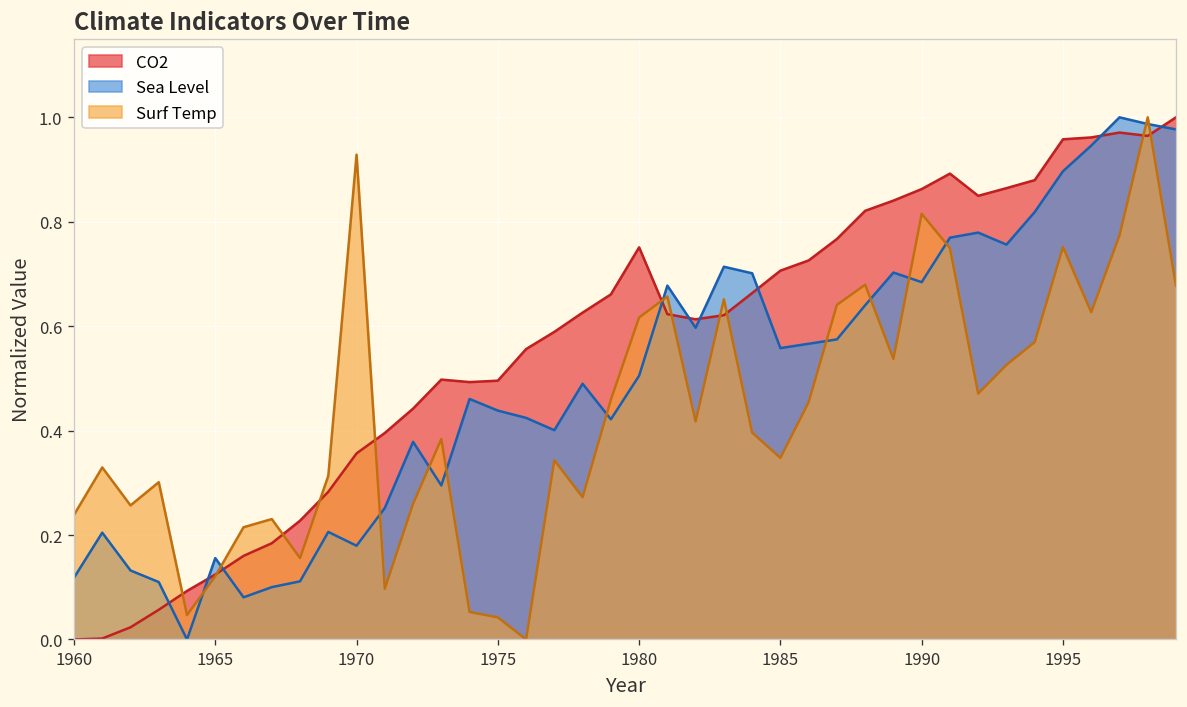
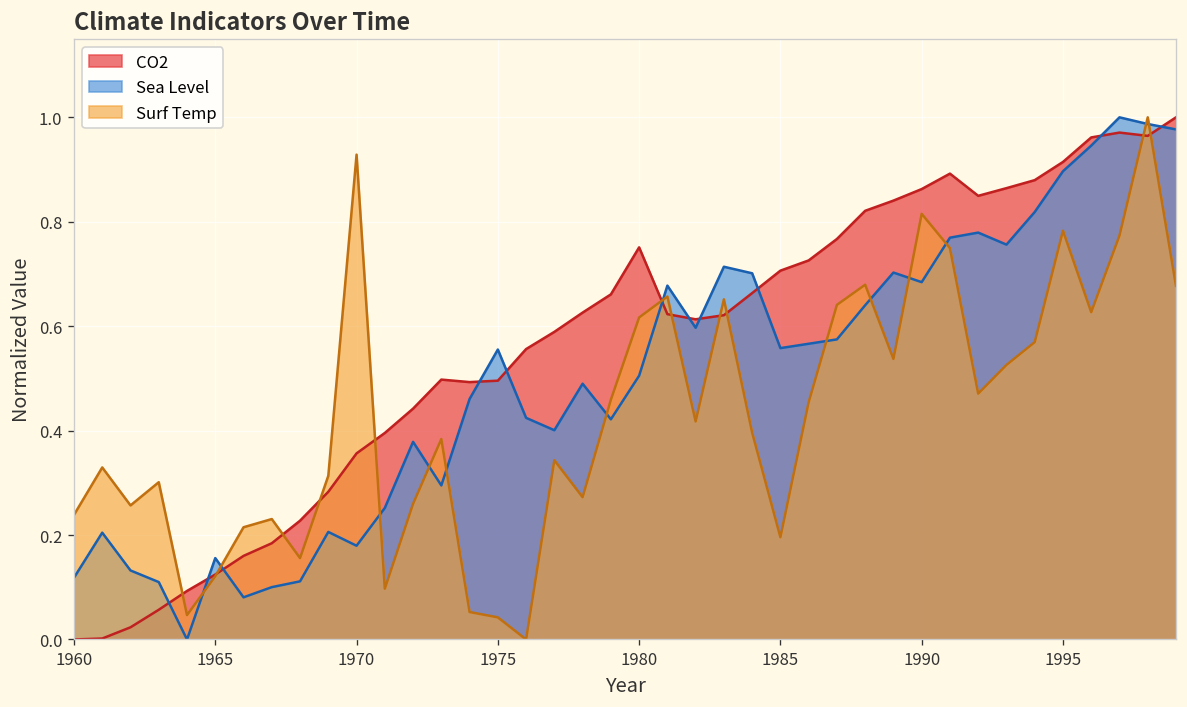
Sea Level, 1975: 0.44 -> 0.56
Surf Temp, 1985: 0.35 -> 0.20
CO2, 1995: 0.96 -> 0.91
Surf Temp, 1995: 0.75 -> 0.78
